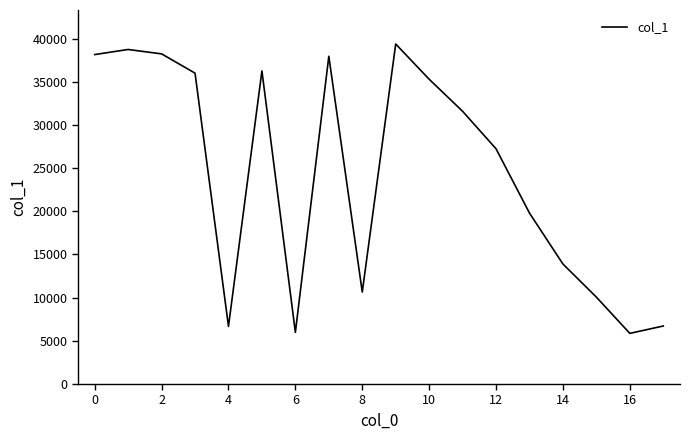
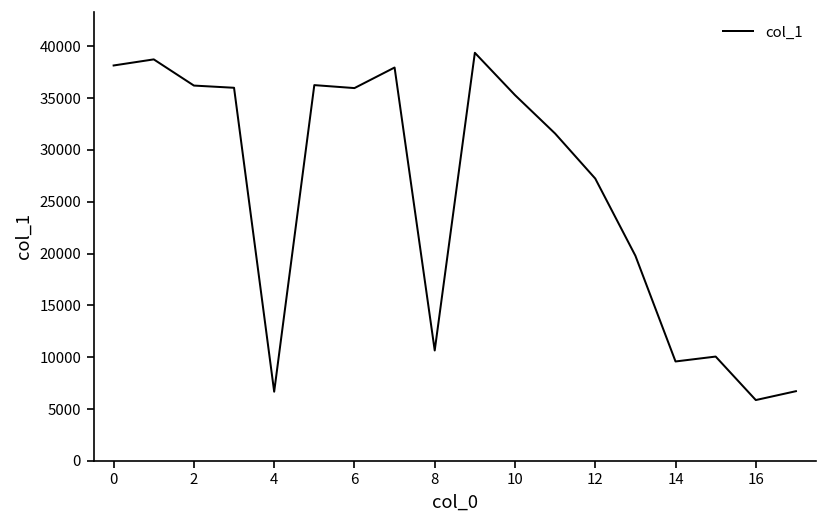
2: 38000 -> 36000
6: 6000 -> 36000
14: 14000 -> 10000
